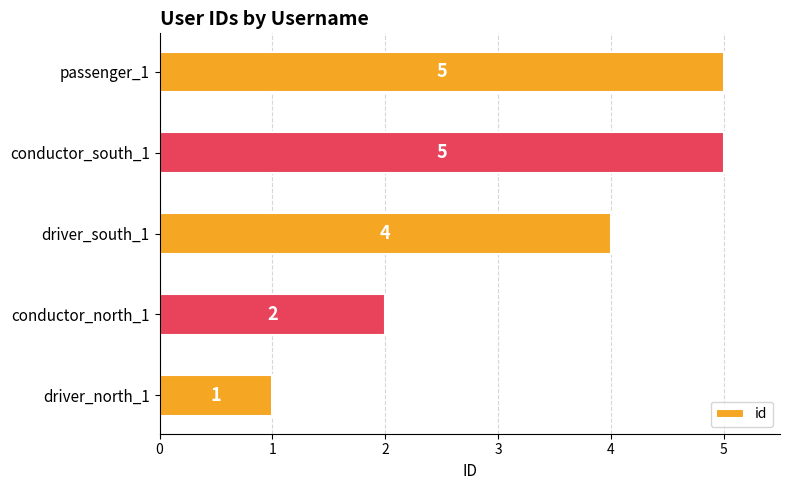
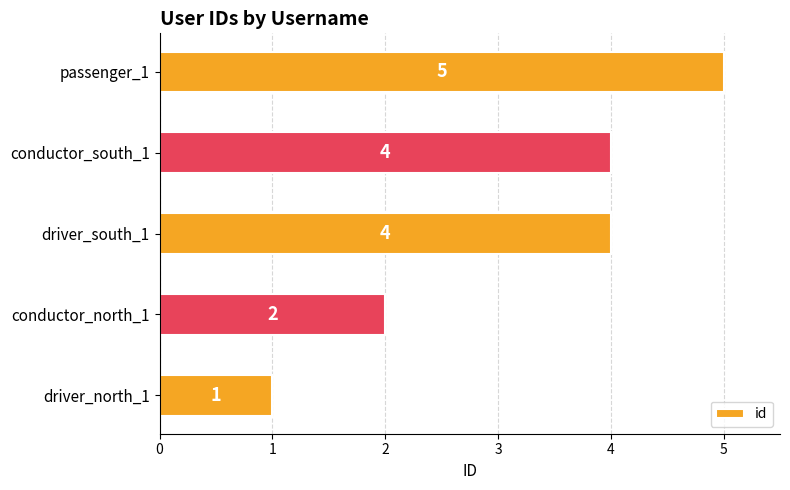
conductor_south_1: 5 -> 4
